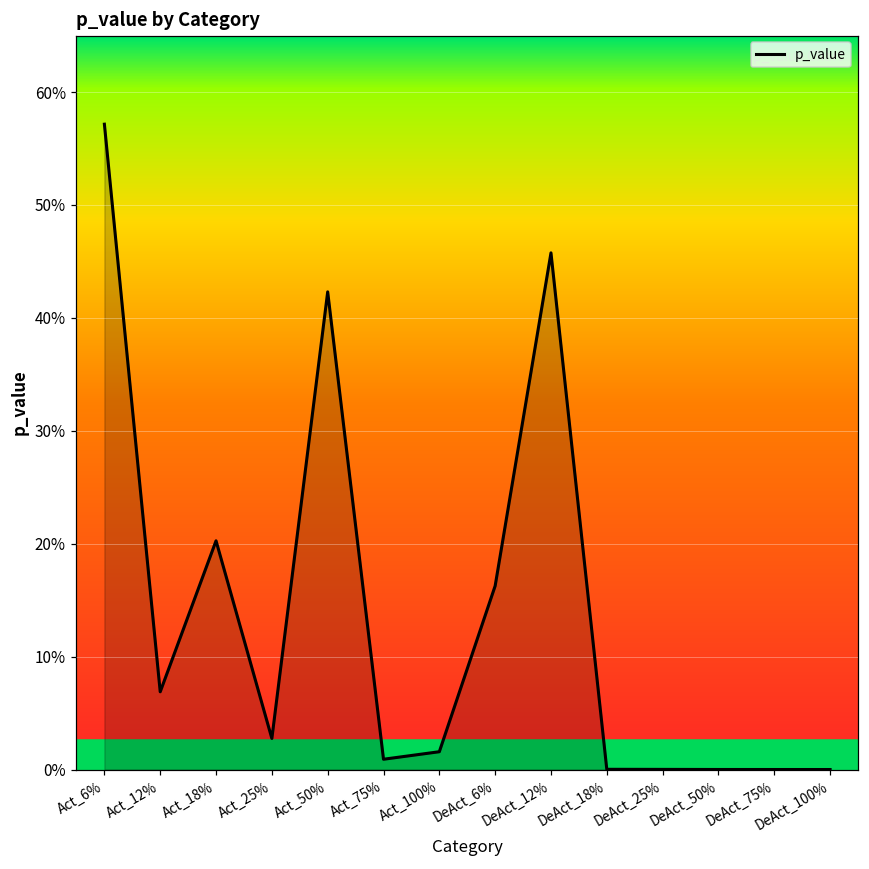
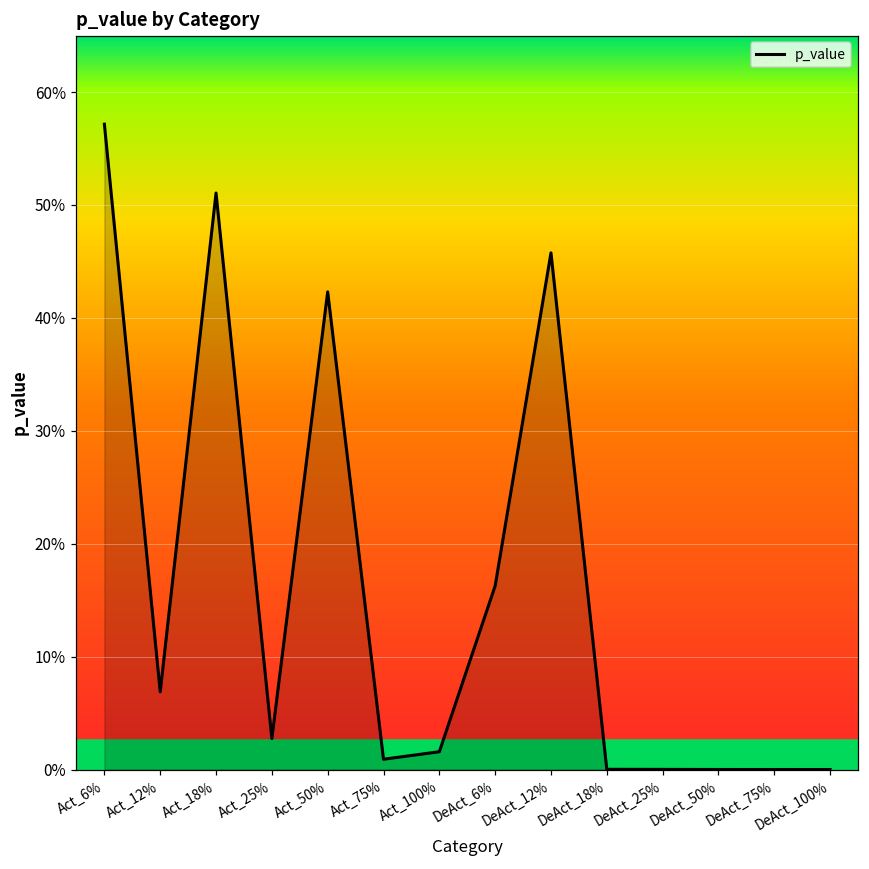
Act_18%: 20.3% -> 51.1%
